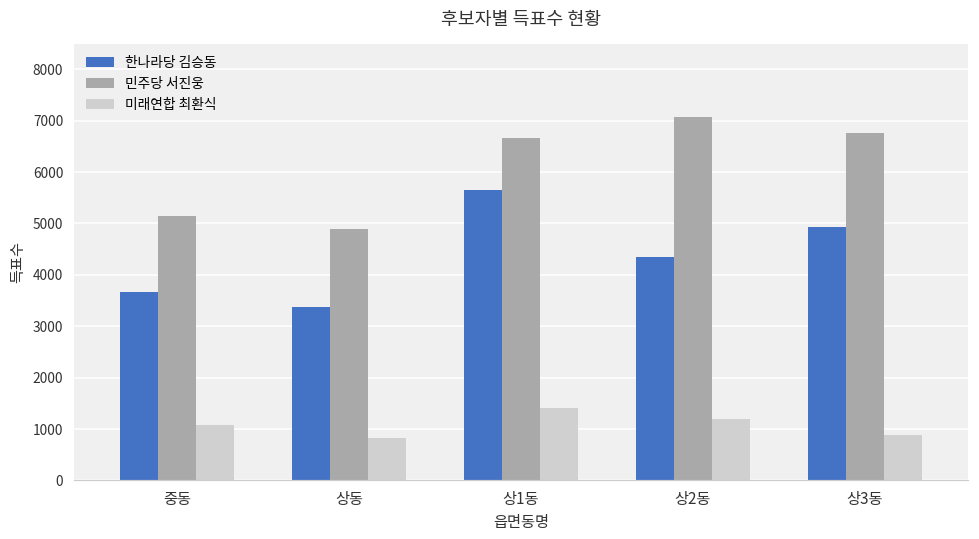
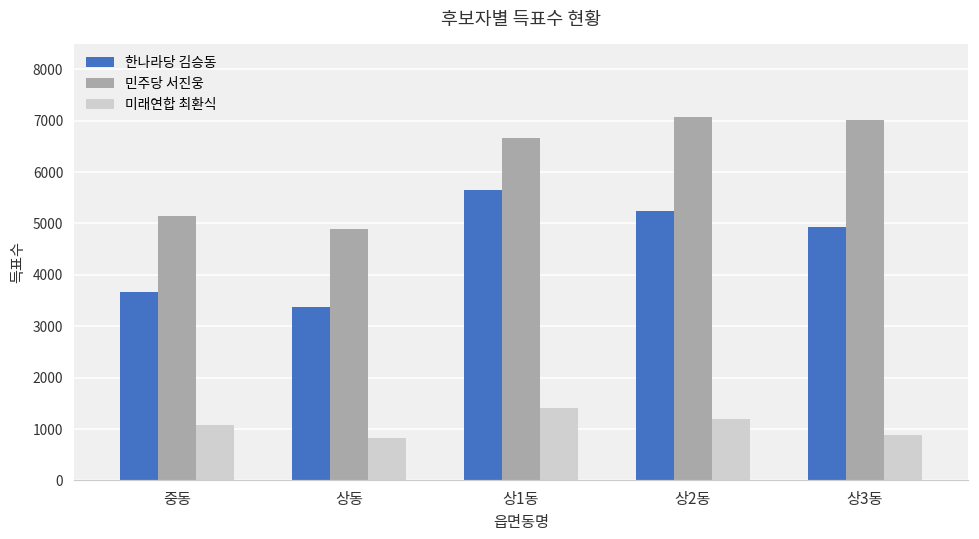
한나라당 김승동, 상2동: 4400 -> 5200
민주당 서진웅, 상3동: 6800 -> 7000
